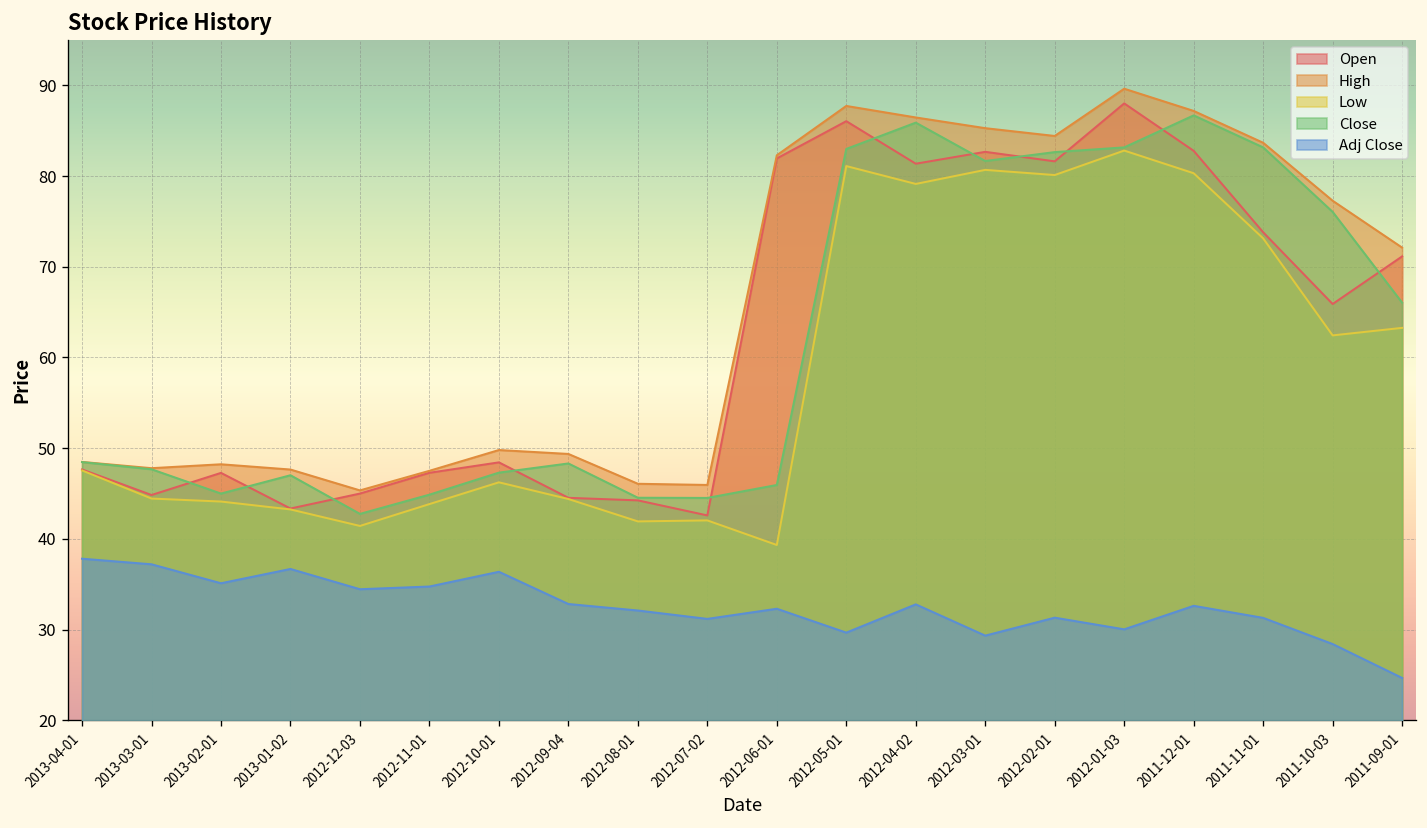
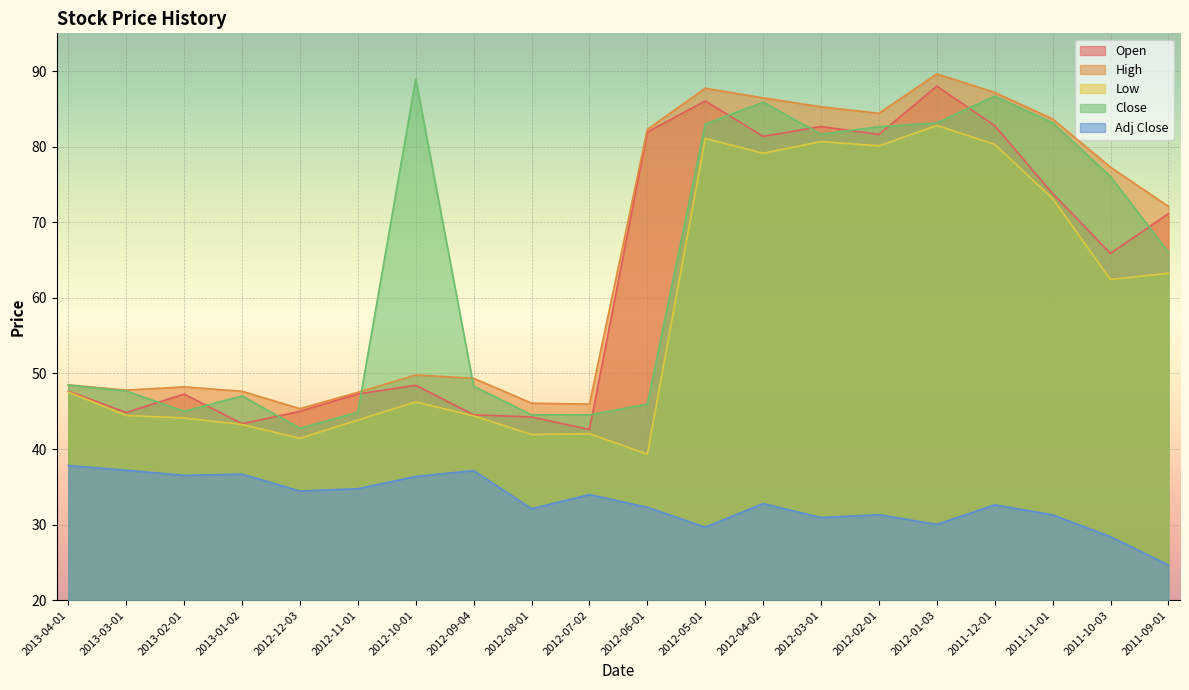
Adj Close, 2013-02-01: 35 -> 37
Close, 2012-10-01: 47 -> 89
Adj Close, 2012-09-04: 33 -> 37
Adj Close, 2012-07-02: 31 -> 34
Adj Close, 2012-03-01: 29 -> 31
